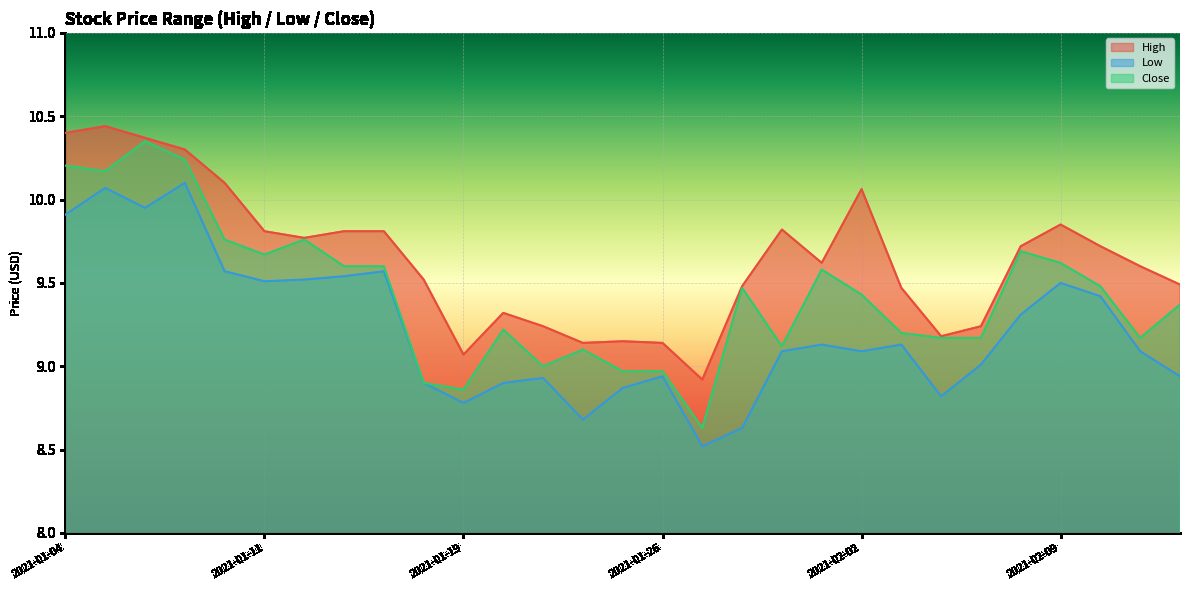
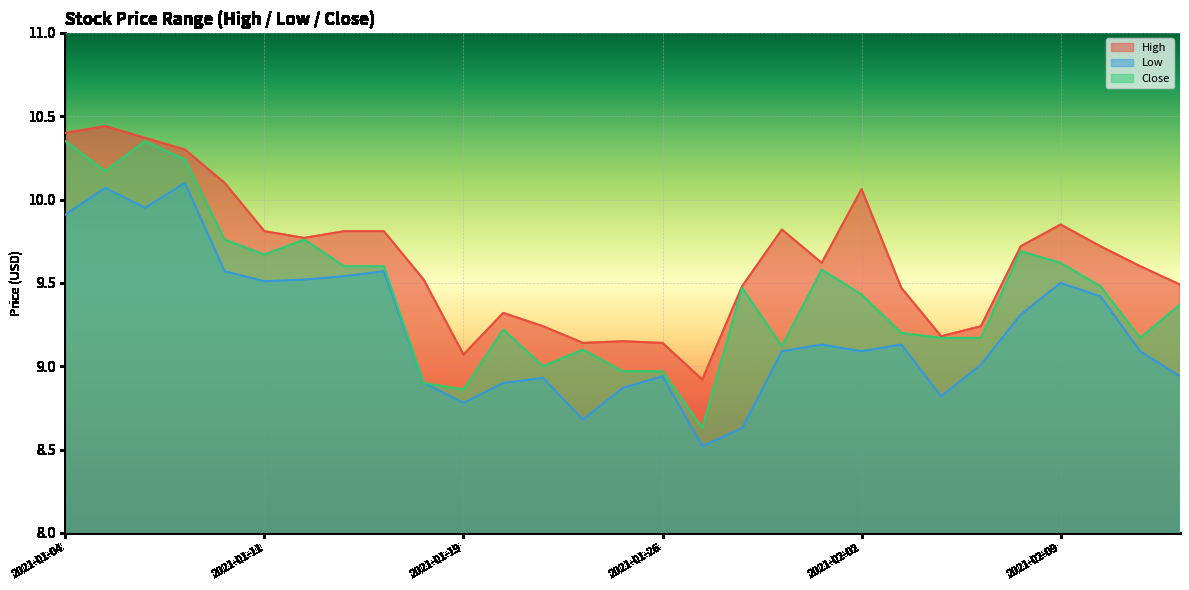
Close, 2021-01-04: 10.20 -> 10.35
